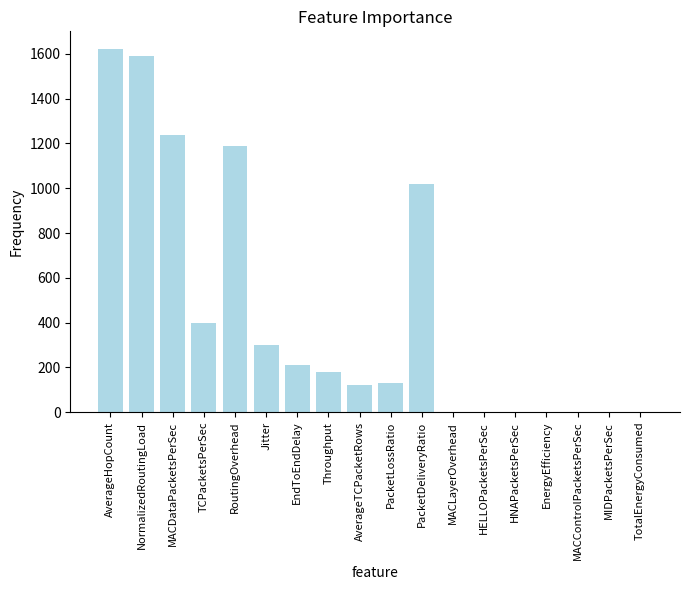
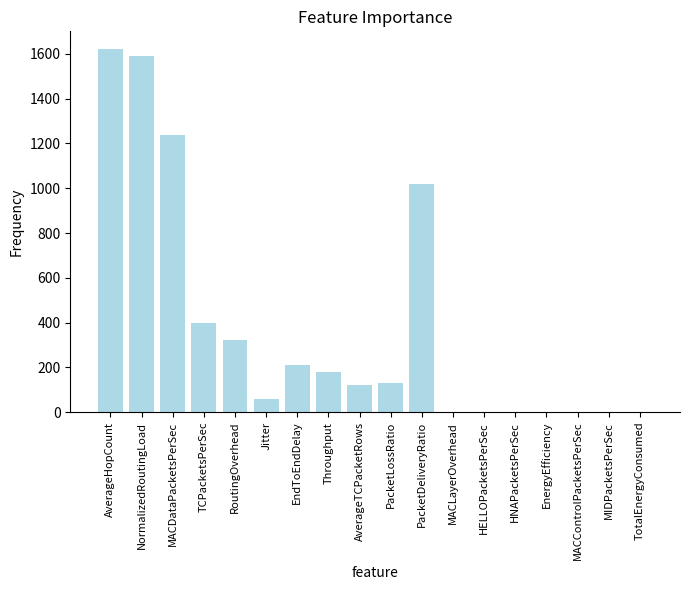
RoutingOverhead: 1190 -> 320
Jitter: 300 -> 60
